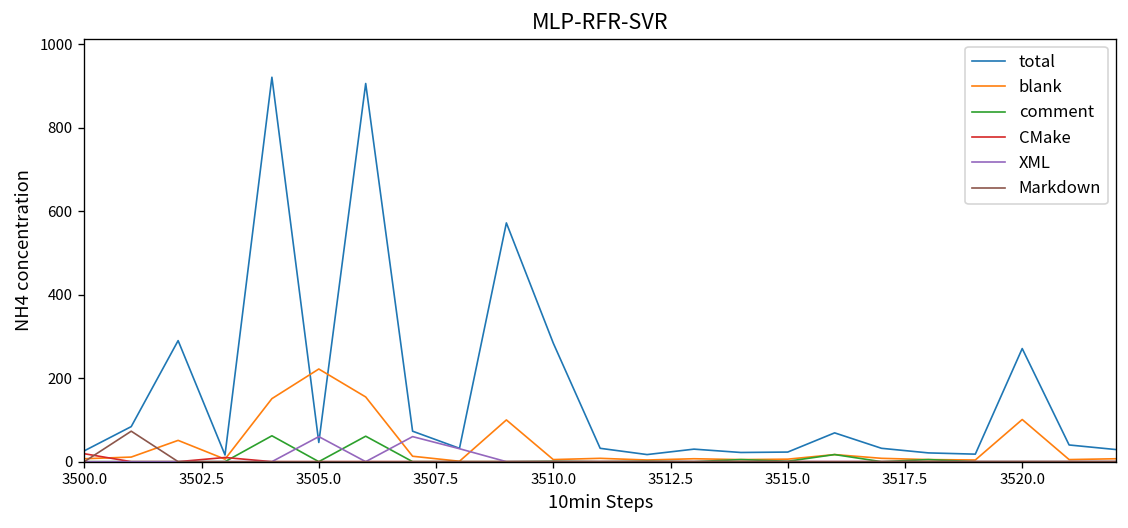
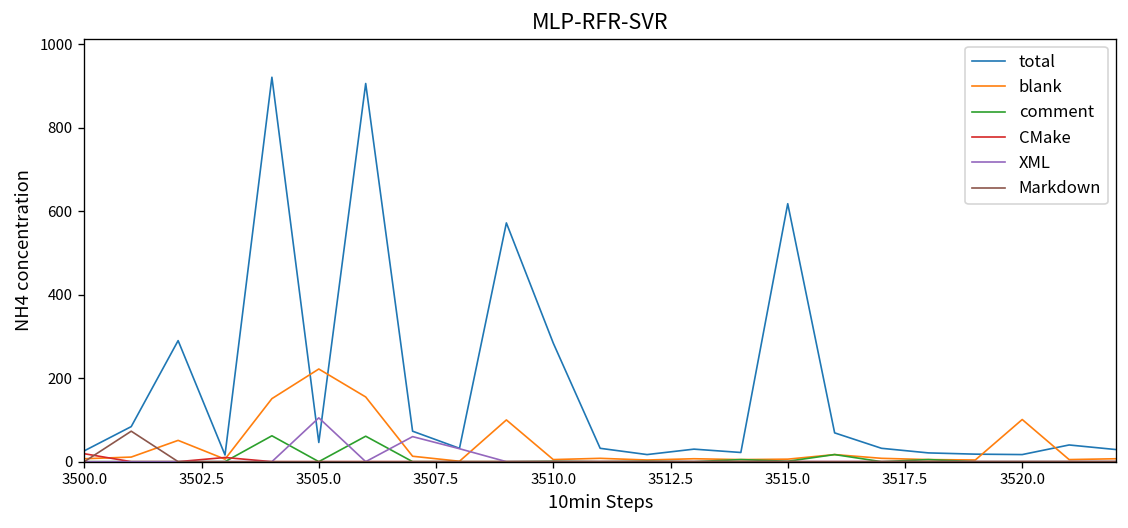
XML, 3505.0: 60 -> 110
total, 3515.0: 20 -> 620
total, 3520.0: 270 -> 20
